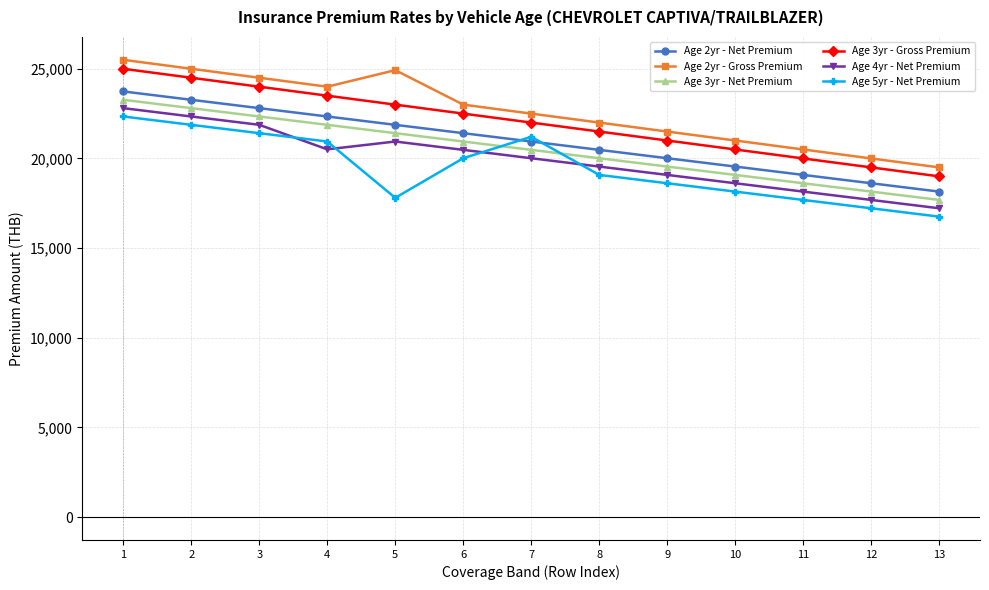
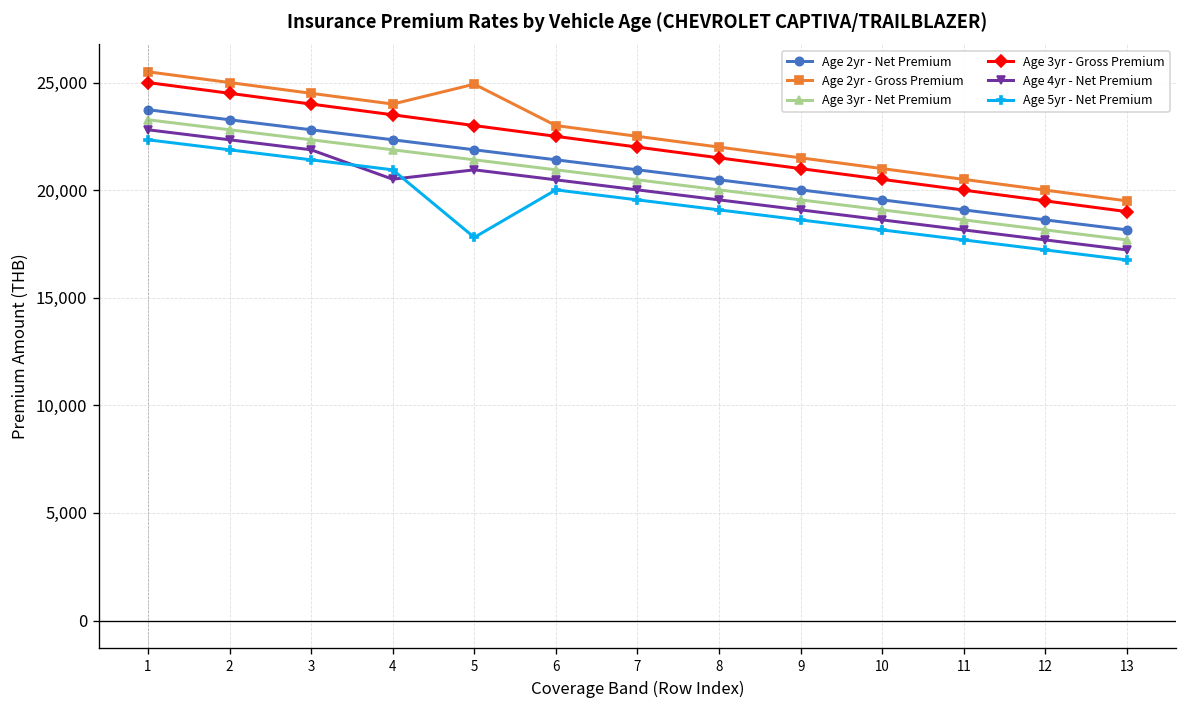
Age 5yr - Net Premium, 7: 21,200 -> 19,500
